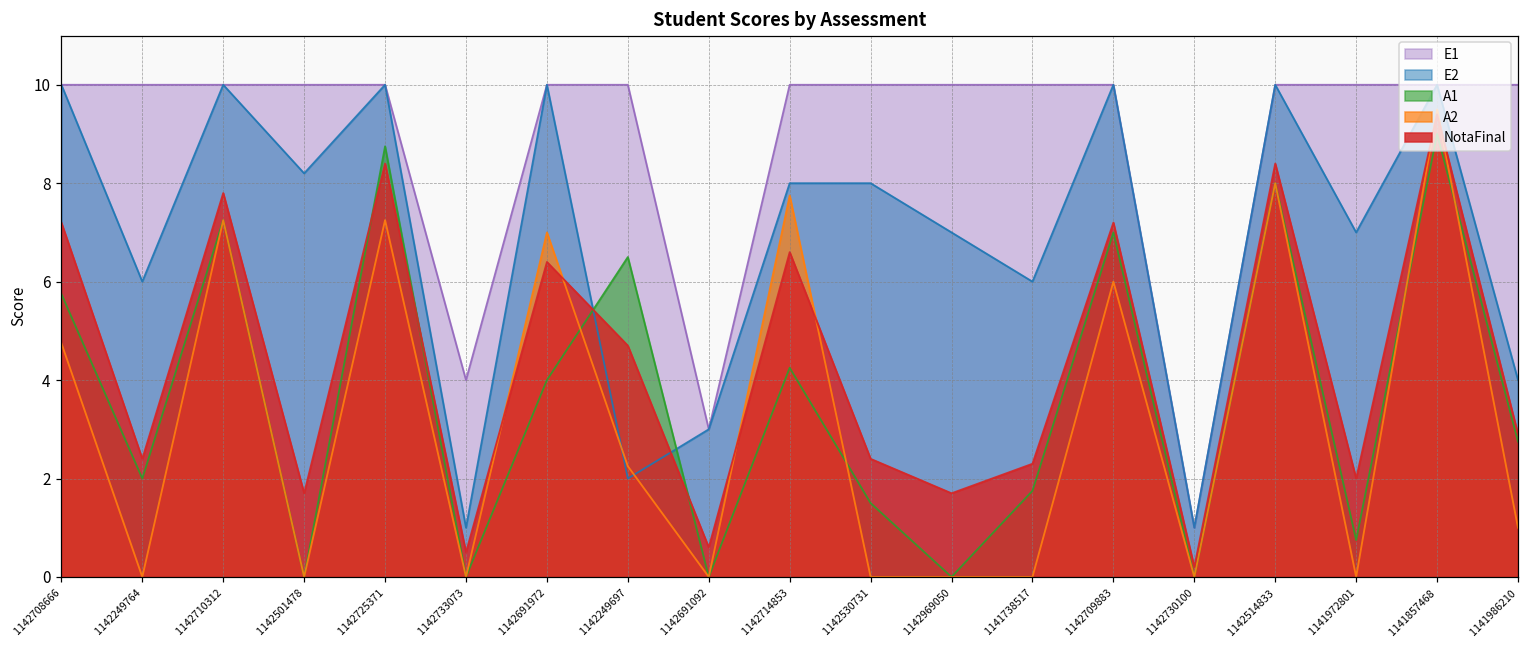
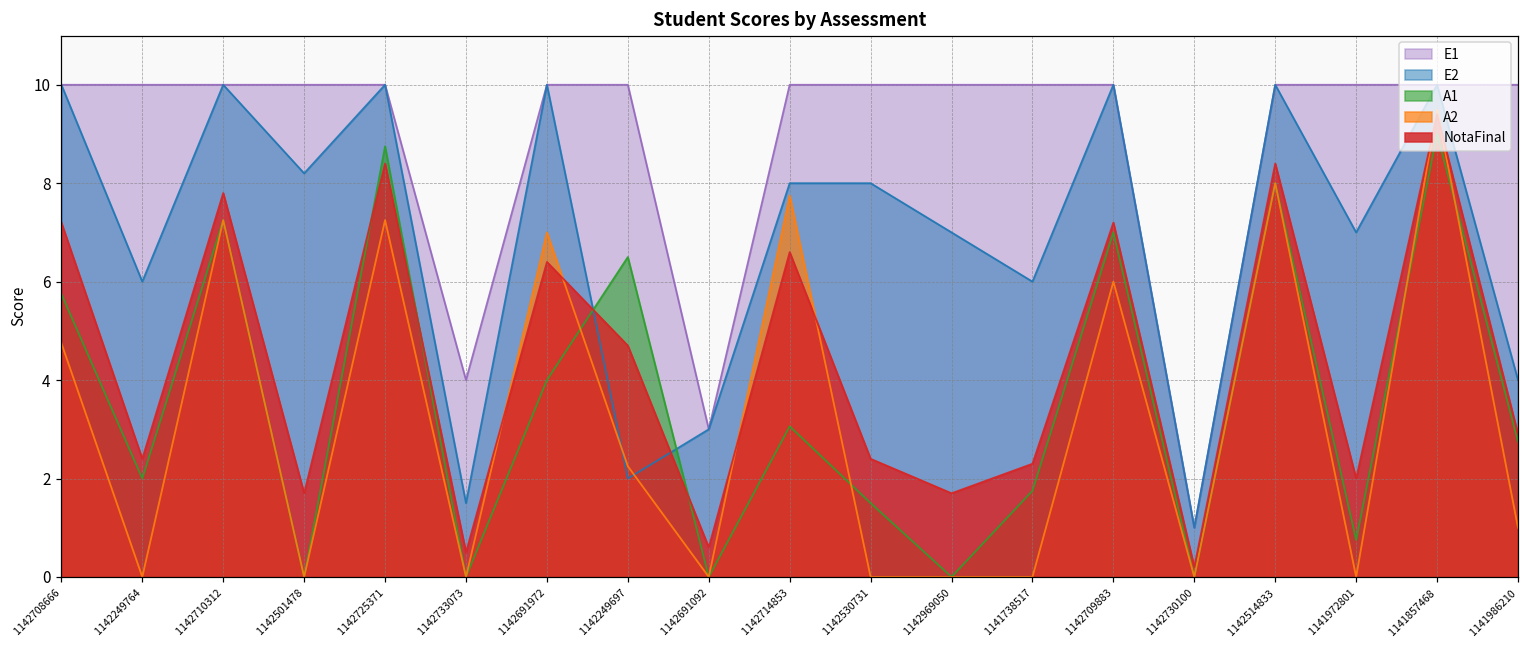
E2, 1142733073: 1.0 -> 1.5
A1, 1142714853: 4.3 -> 3.1
